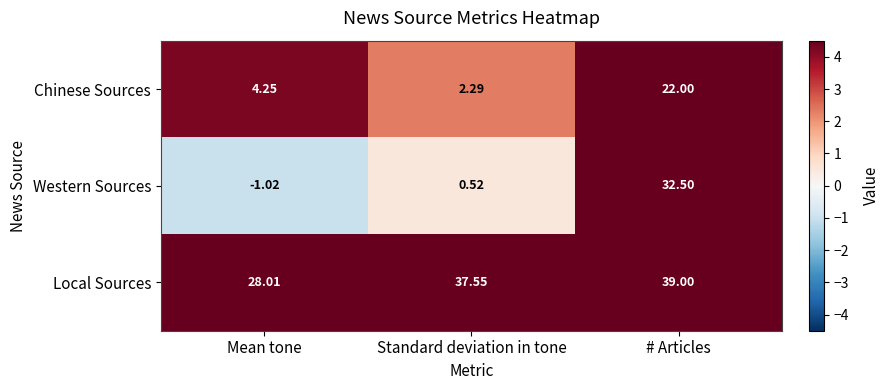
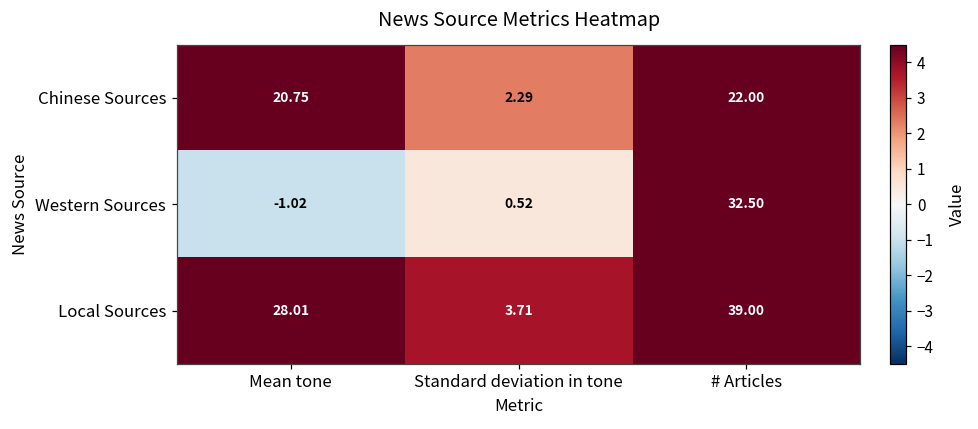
Chinese Sources, Mean tone: 4.25 -> 20.75
Local Sources, Standard deviation in tone: 37.55 -> 3.71
